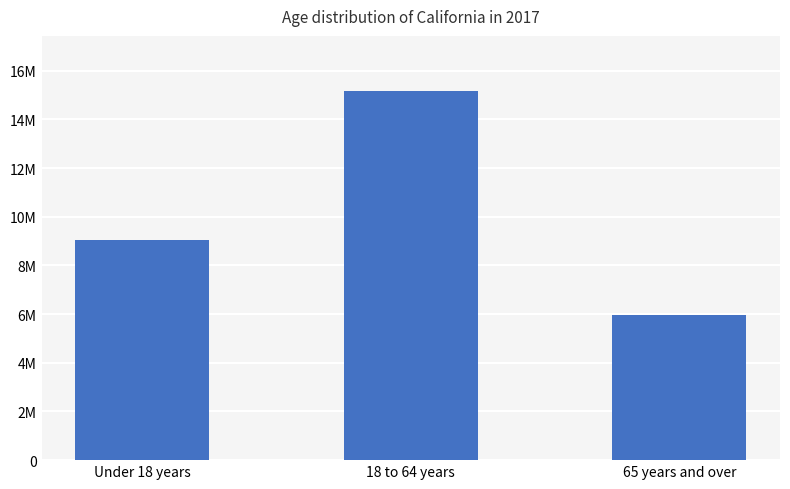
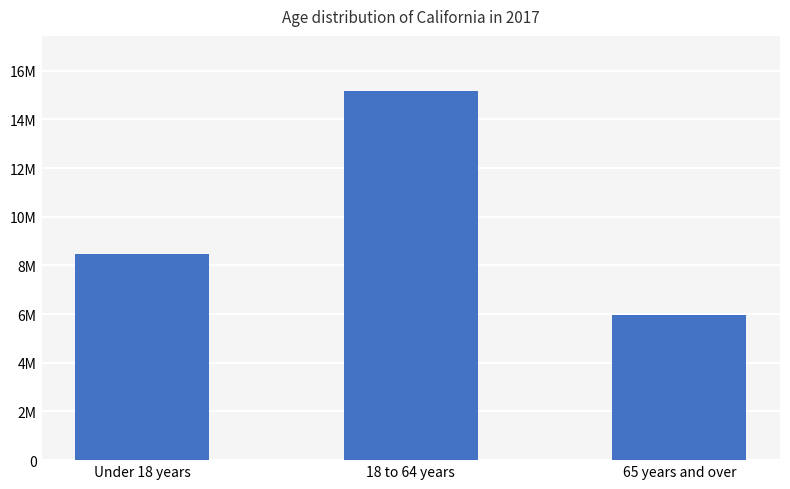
Under 18 years: 9100000 -> 8500000
